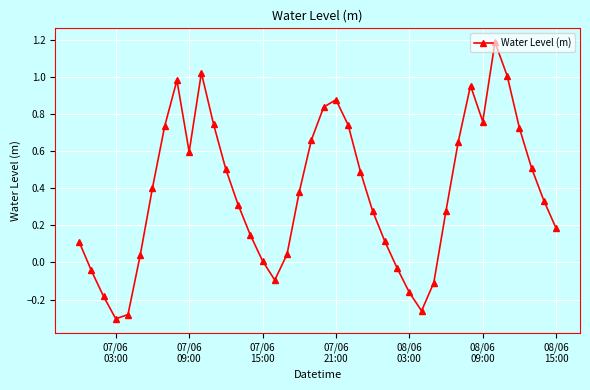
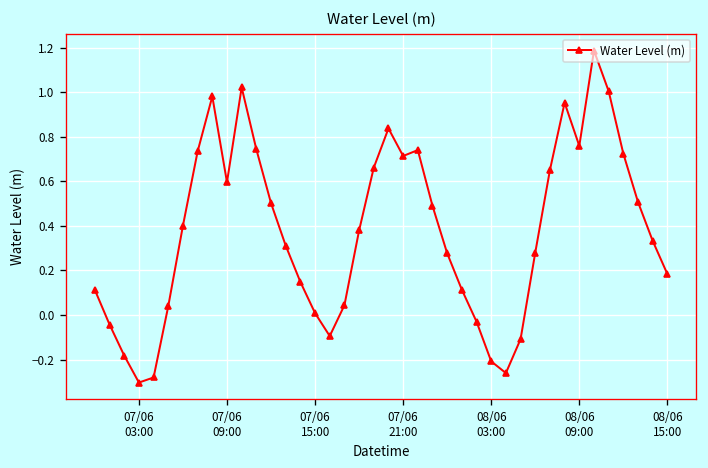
07/06 21:00: 0.88 -> 0.71
08/06 03:00: -0.16 -> -0.21
